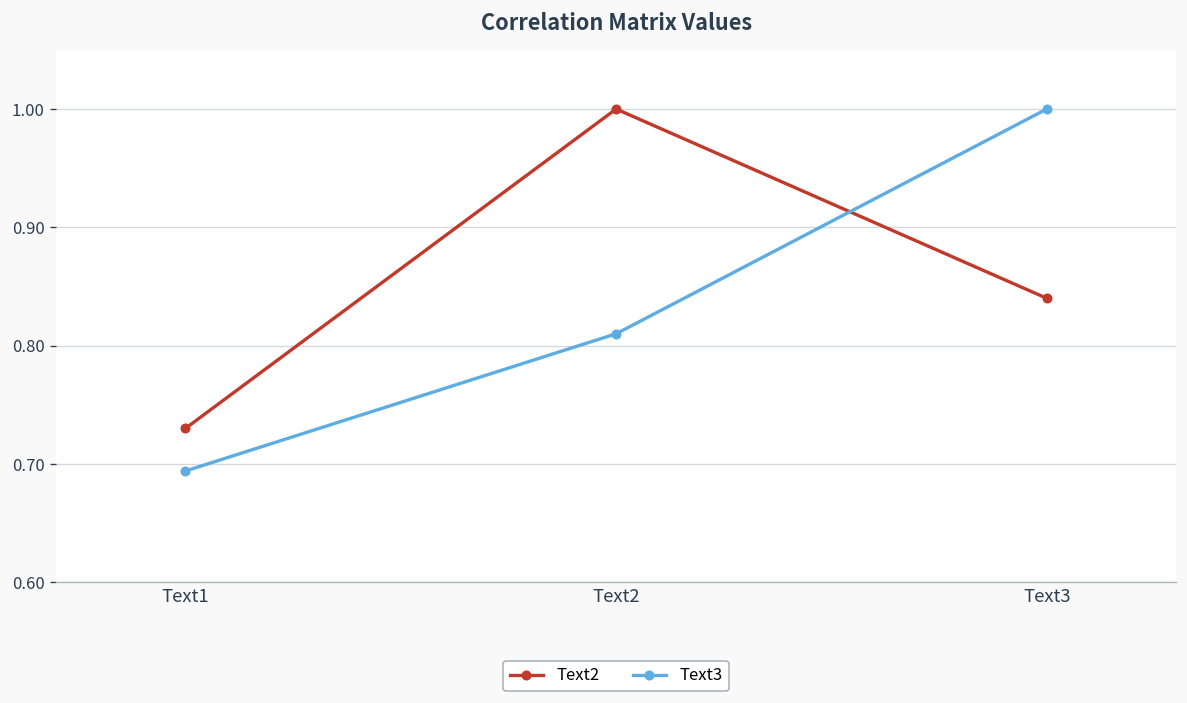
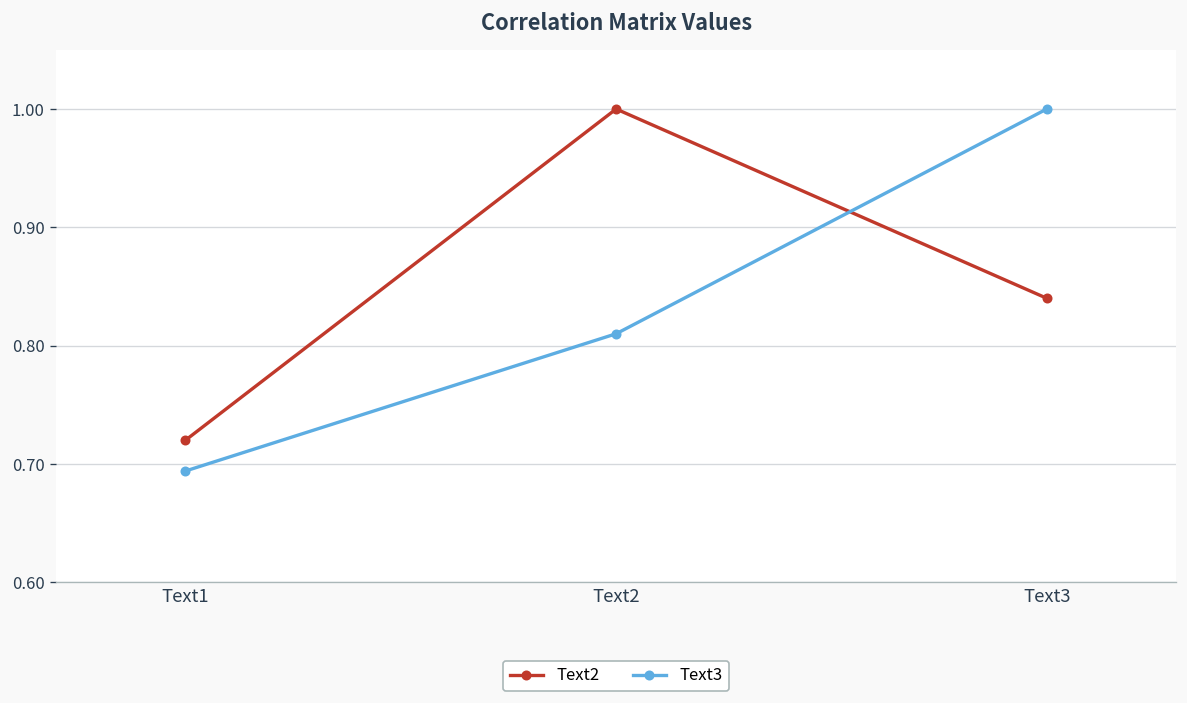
Text2, Text1: 0.73 -> 0.72
